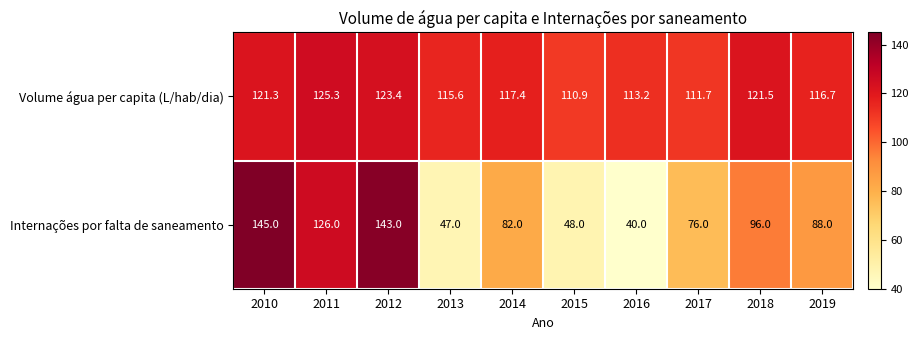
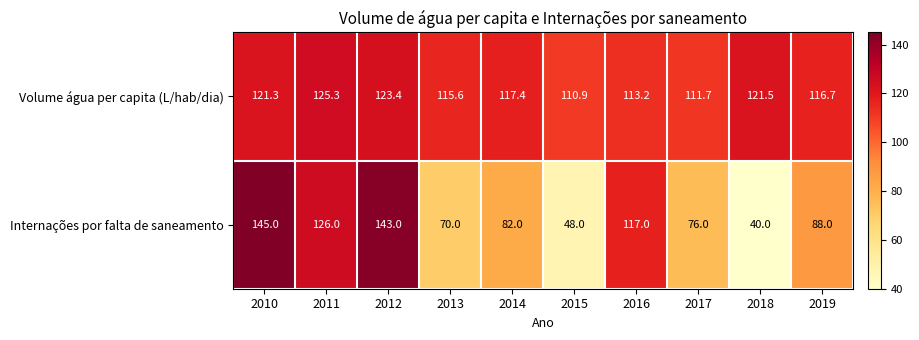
Internações por falta de saneamento, 2013: 47.0 -> 70.0
Internações por falta de saneamento, 2016: 40.0 -> 117.0
Internações por falta de saneamento, 2018: 96.0 -> 40.0
